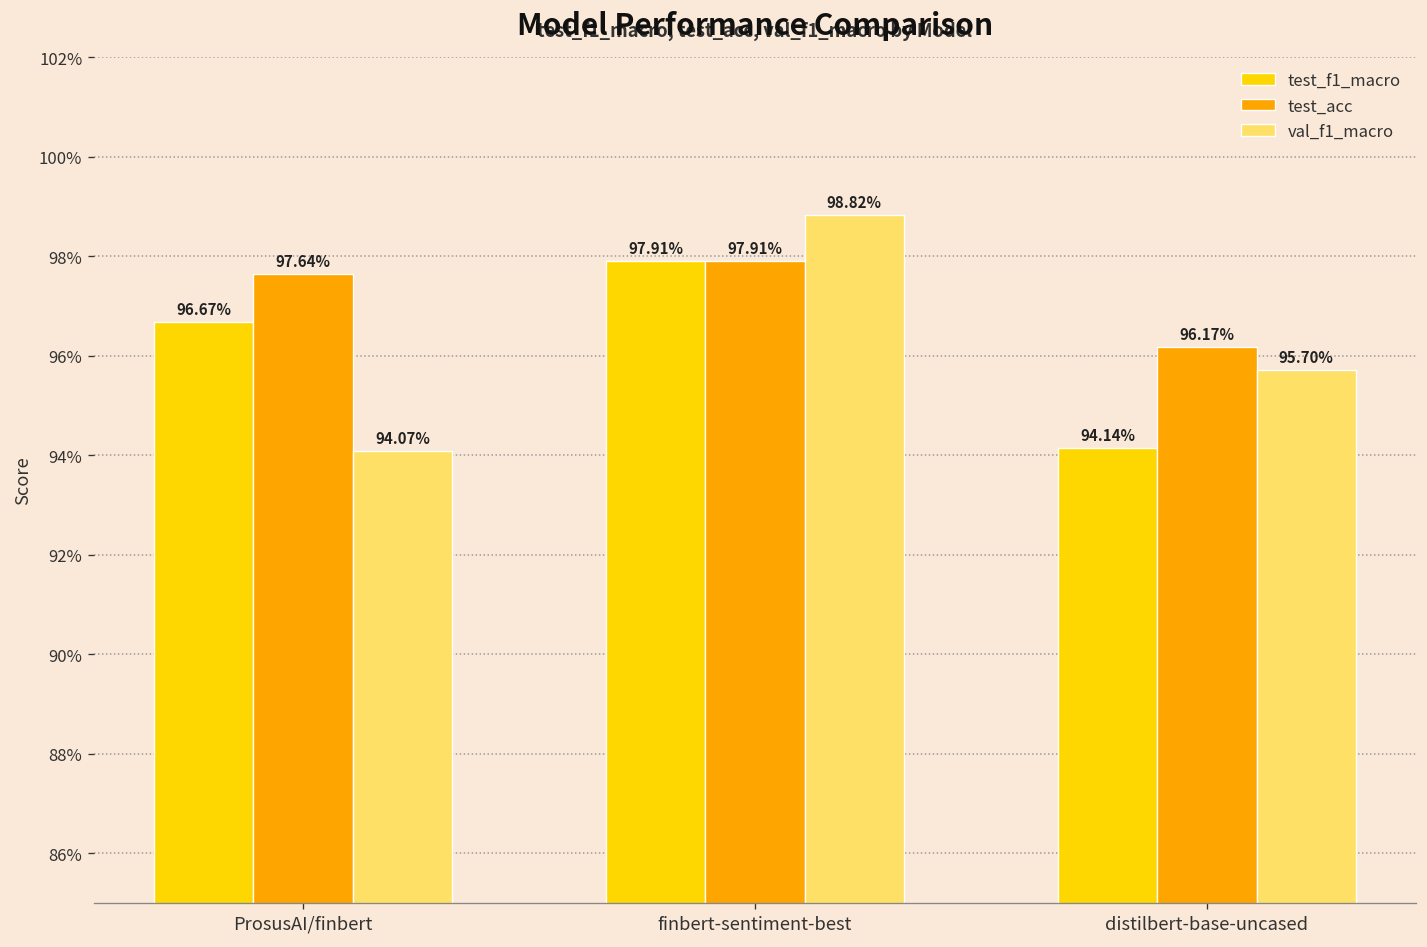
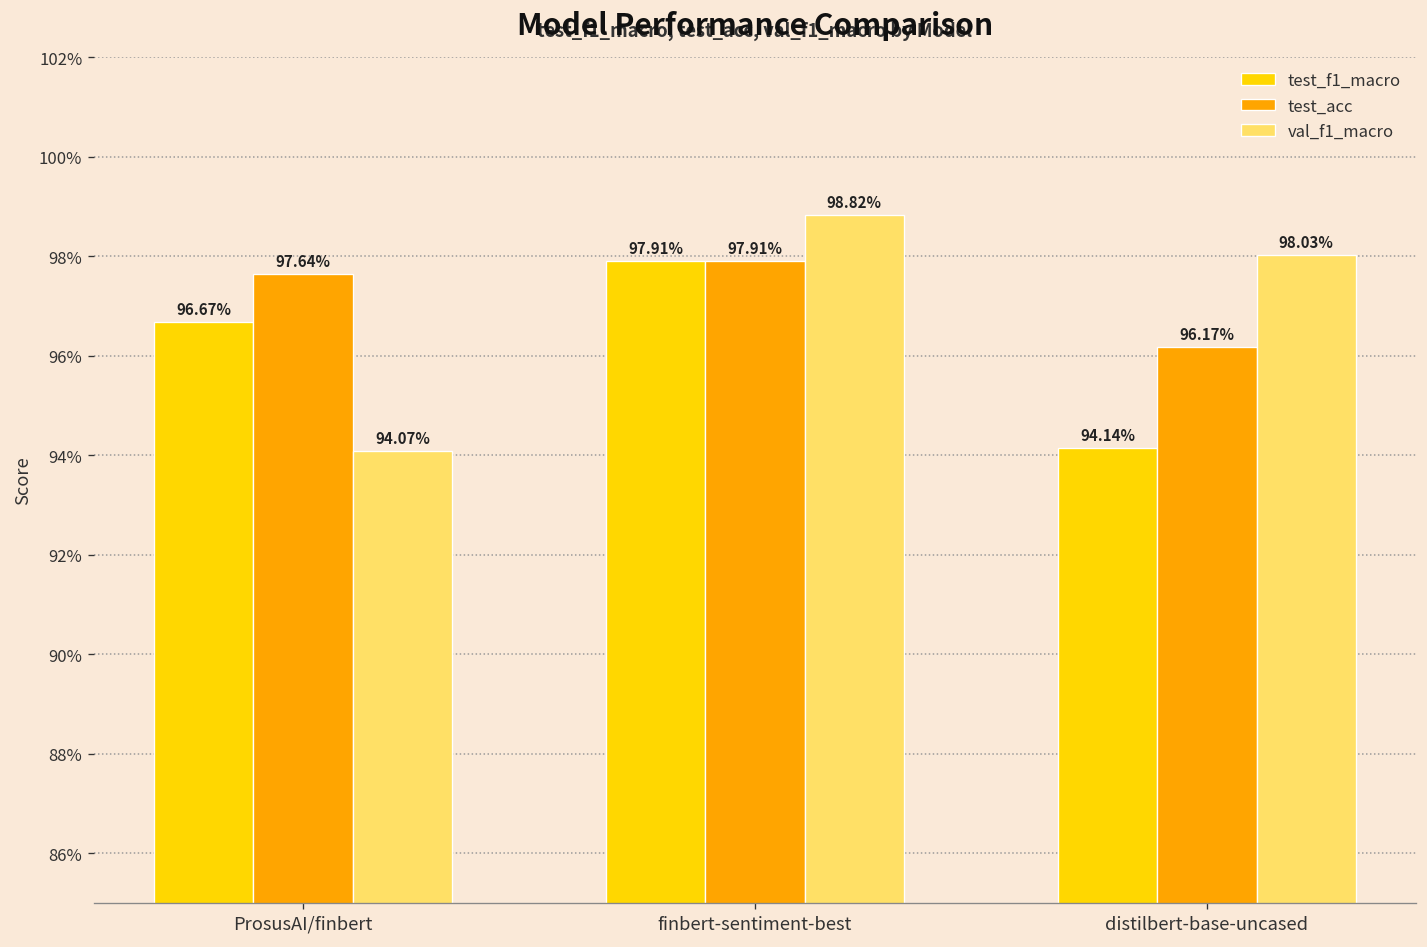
val_f1_macro, distilbert-base-uncased: 95.70% -> 98.03%
